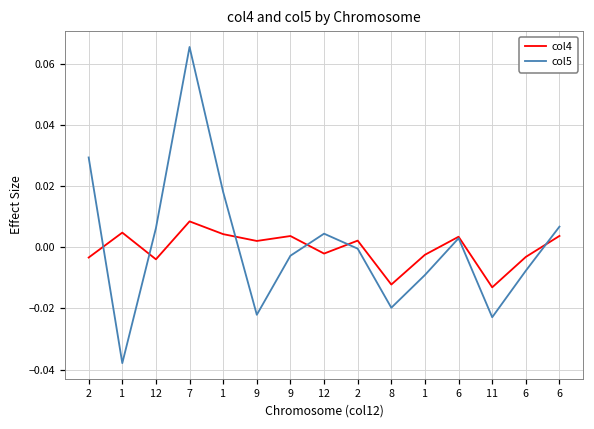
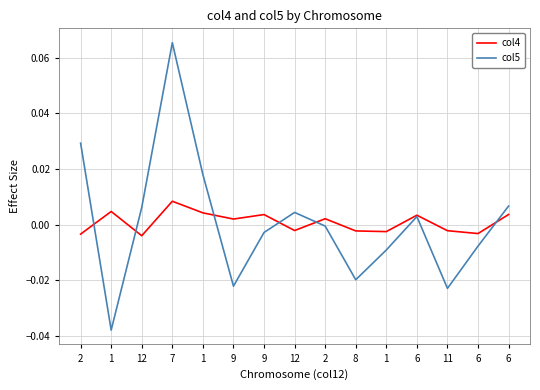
col4, 8: -0.012 -> -0.002
col4, 11: -0.013 -> -0.002
